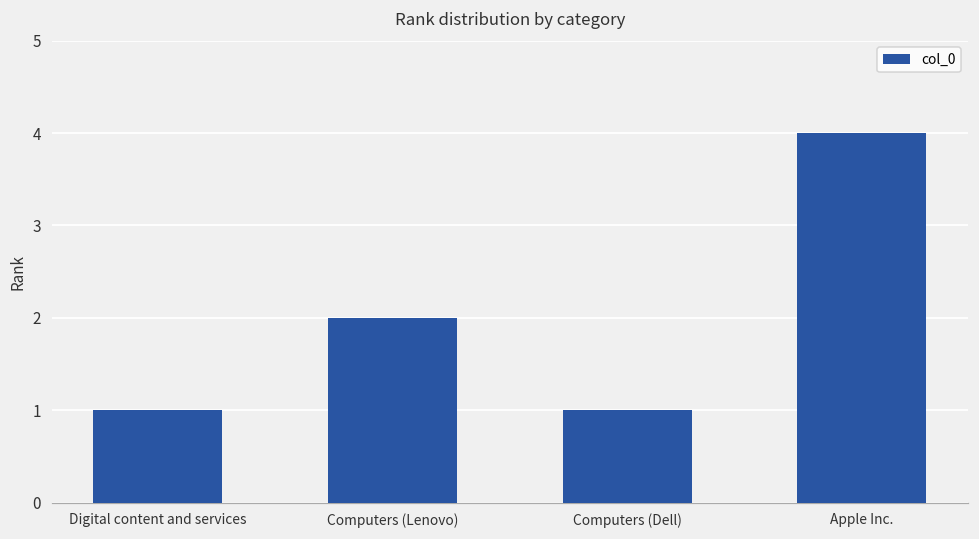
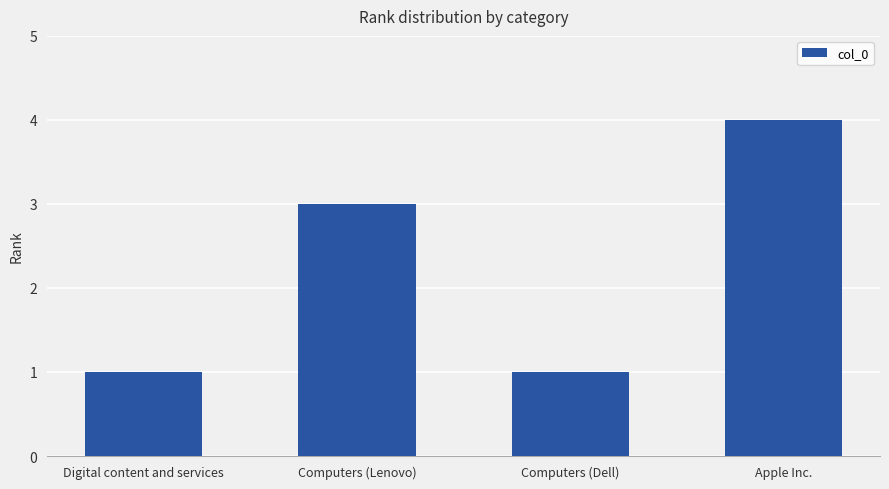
Computers (Lenovo): 2 -> 3
